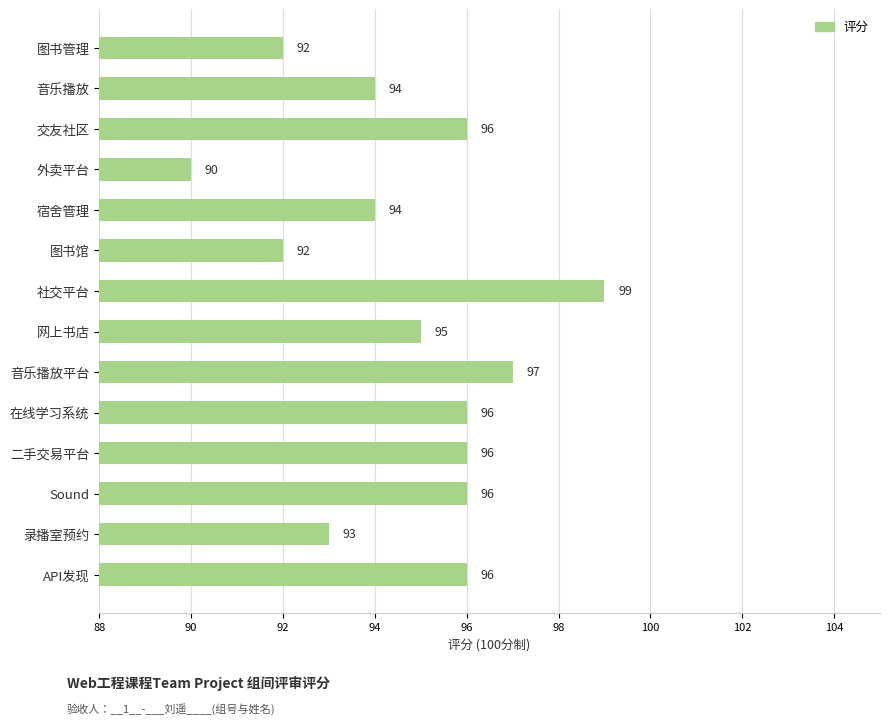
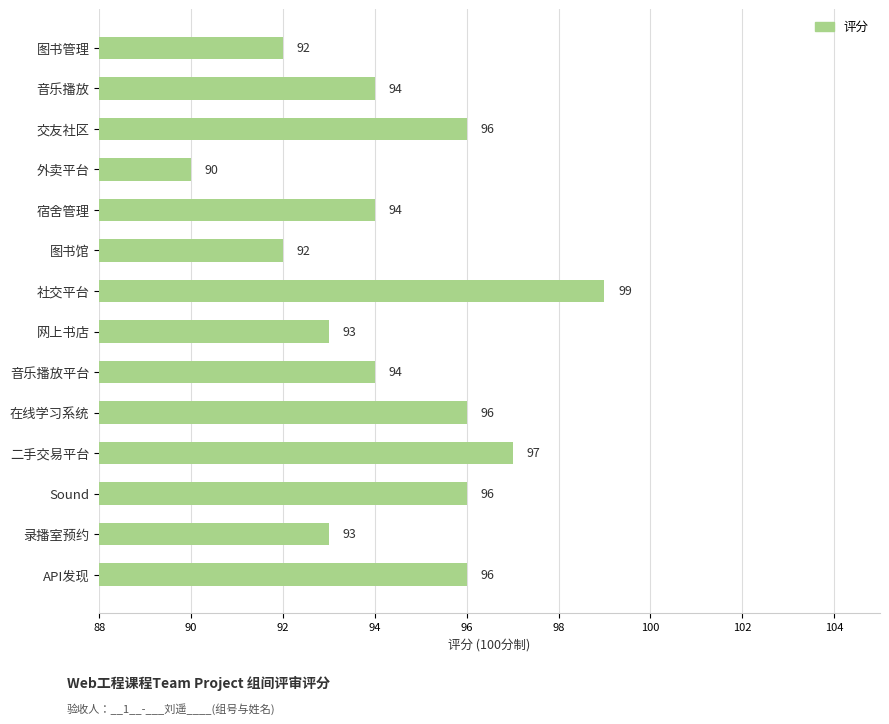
网上书店: 95 -> 93
音乐播放平台: 97 -> 94
二手交易平台: 96 -> 97
